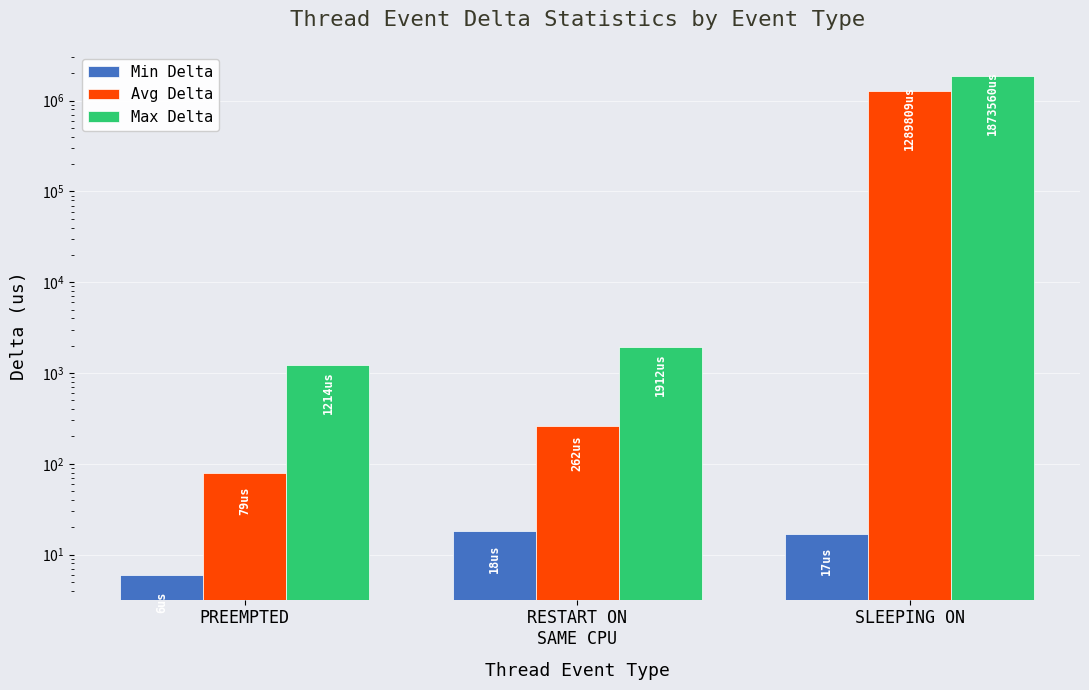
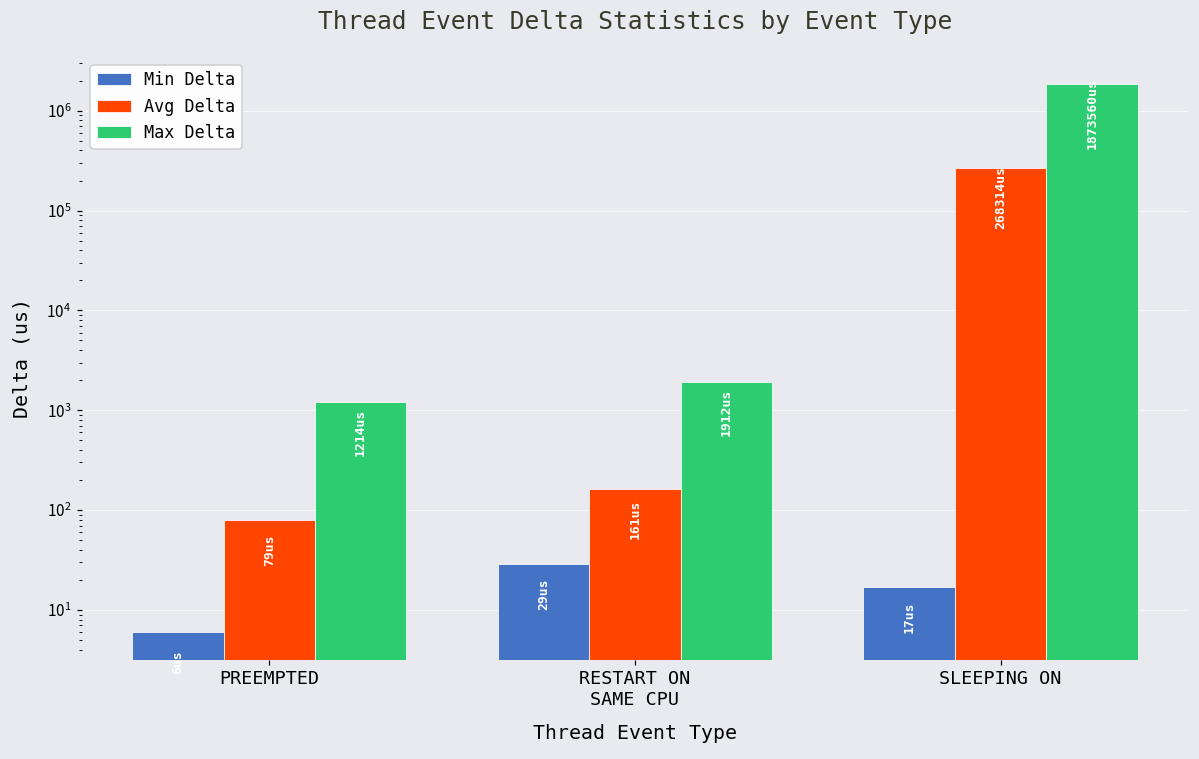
Min Delta, RESTART ON SAME CPU: 18 -> 29
Avg Delta, RESTART ON SAME CPU: 262 -> 161
Avg Delta, SLEEPING ON: 1289809 -> 268314
